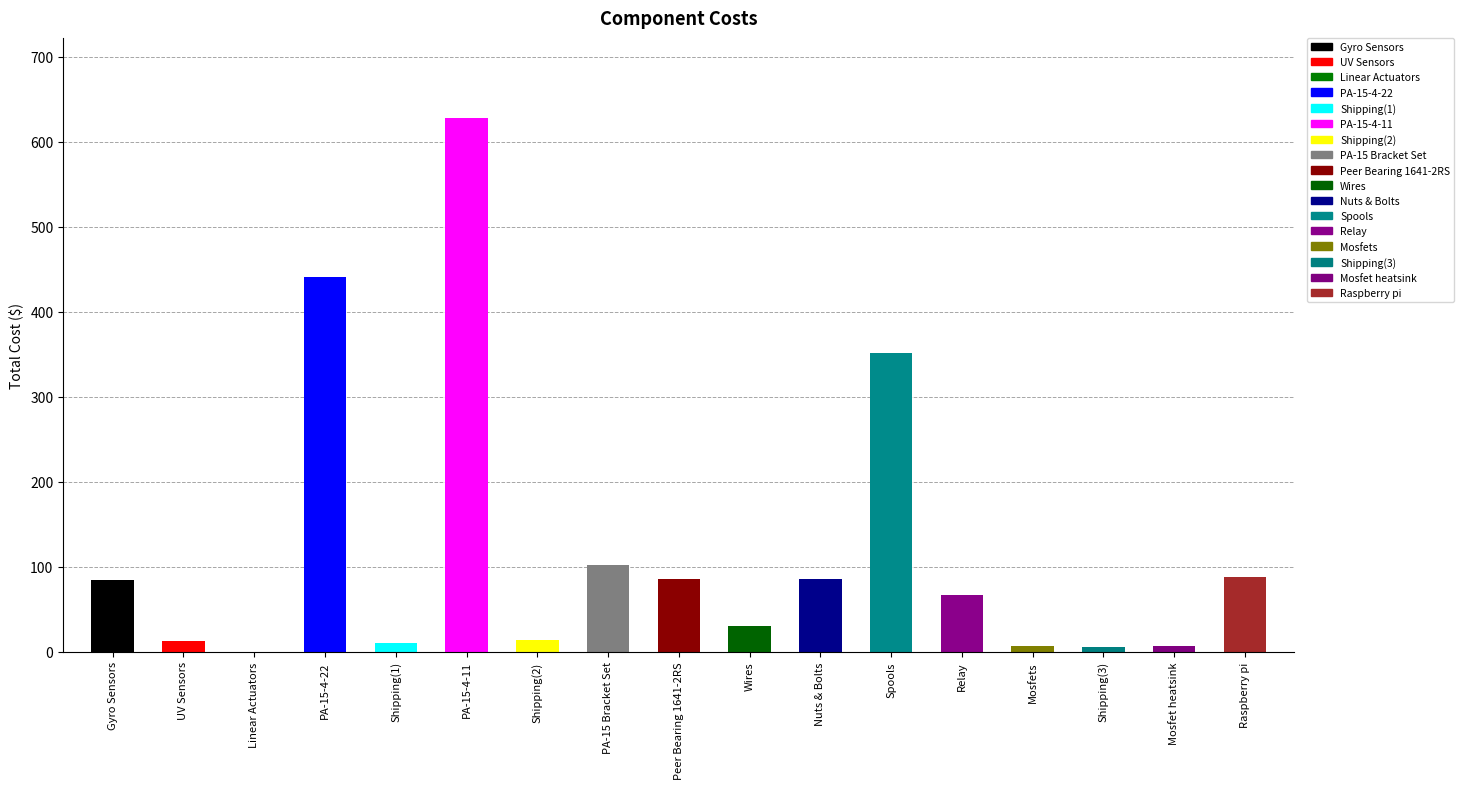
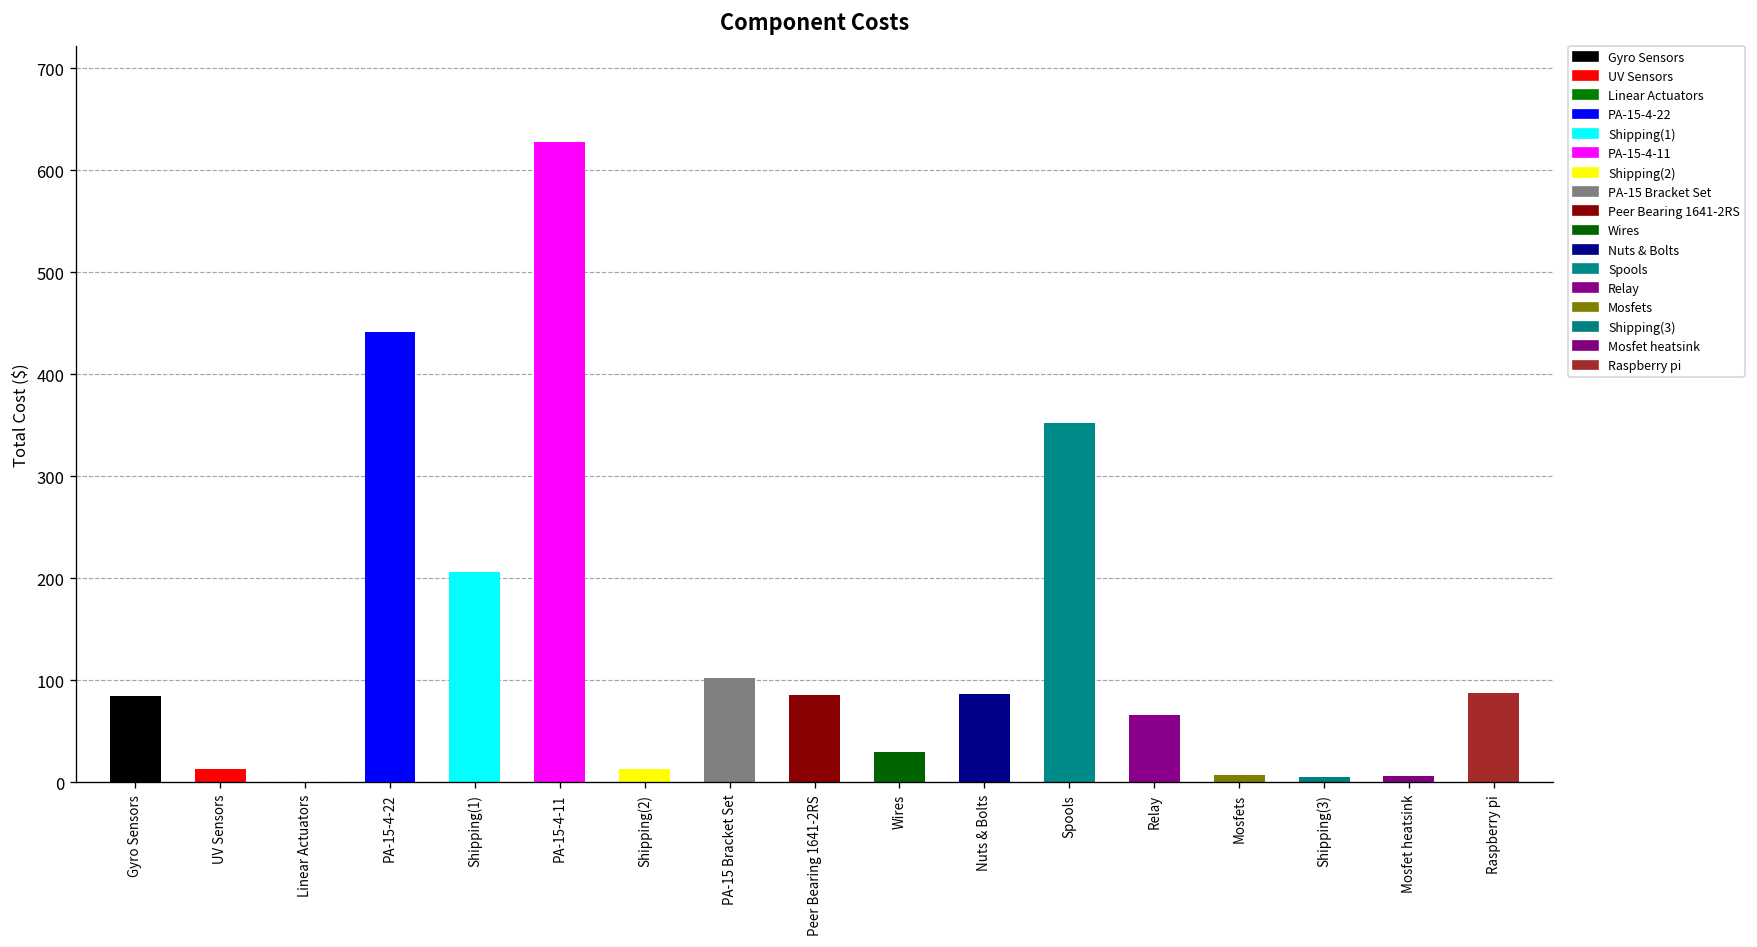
Shipping(1): 10 -> 210
